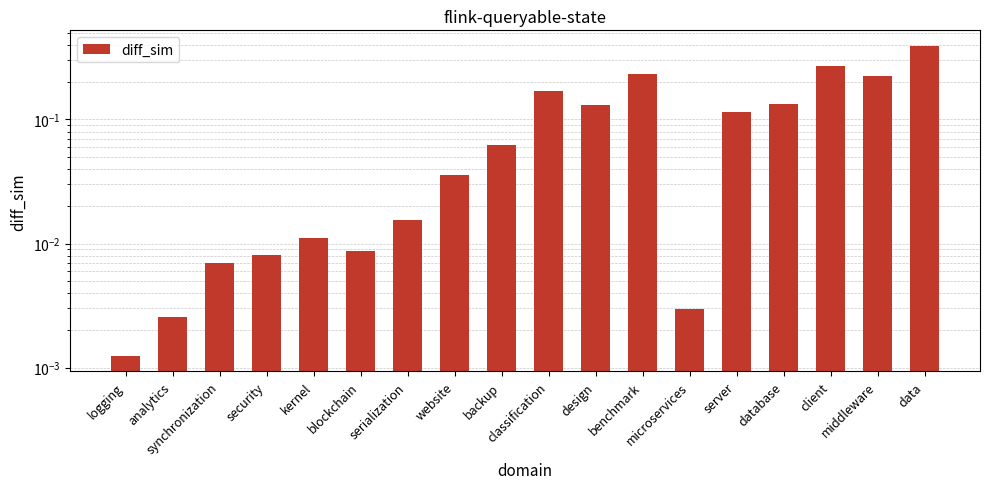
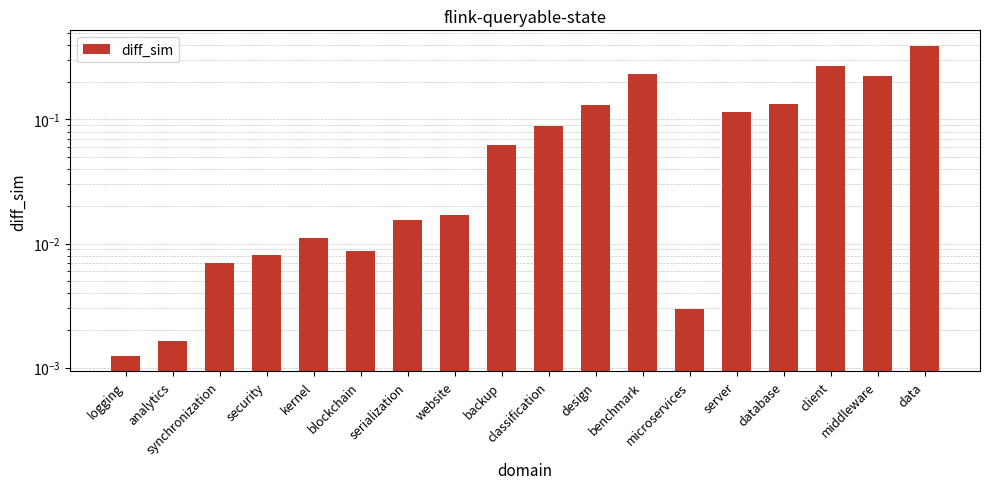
analytics: 0.0026 -> 0.0016
website: 0.036 -> 0.017
classification: 0.17 -> 0.09
